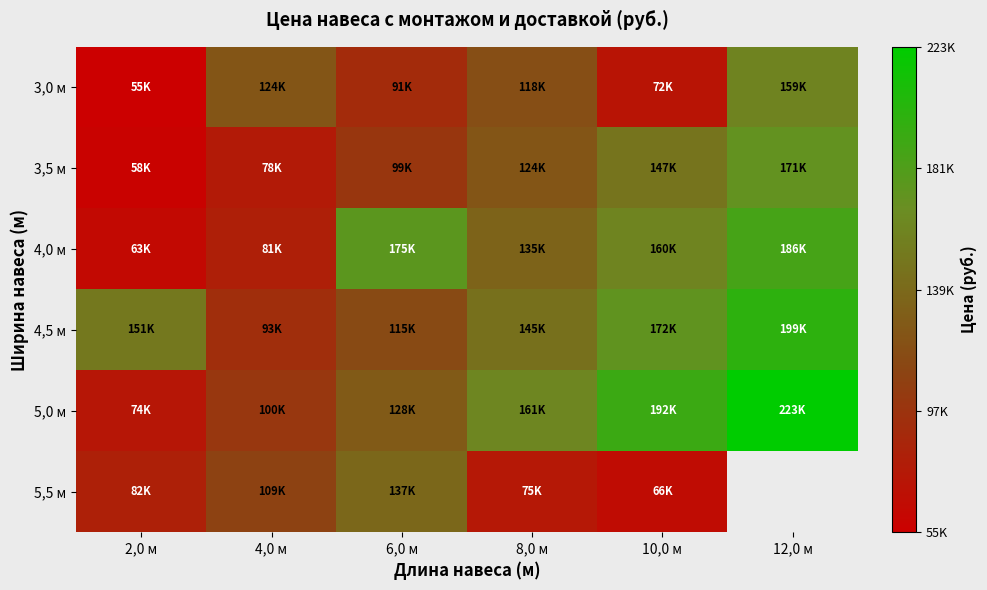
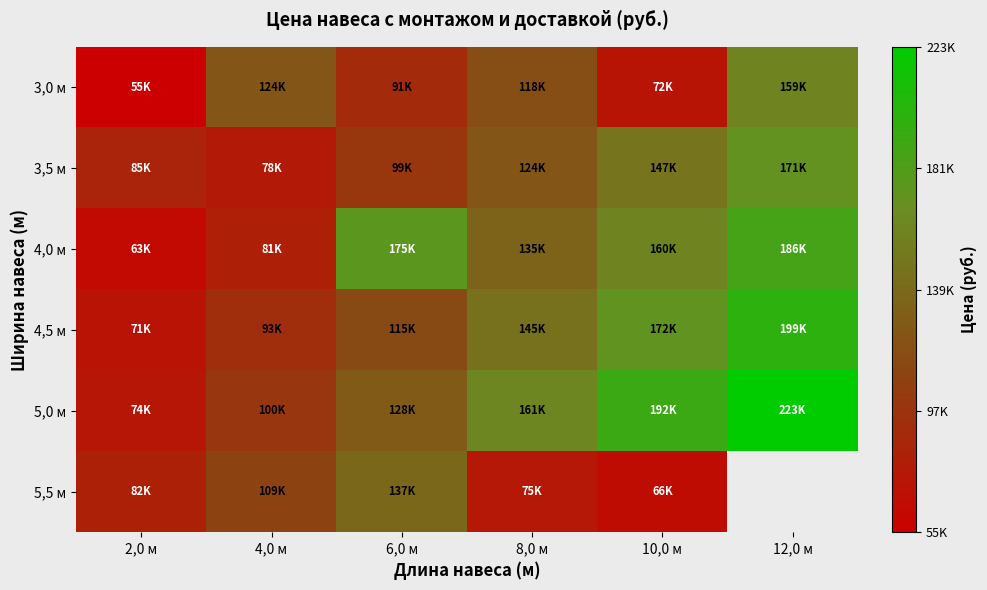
3,5 м, 2,0 м: 58K -> 85K
4,5 м, 2,0 м: 151K -> 71K
